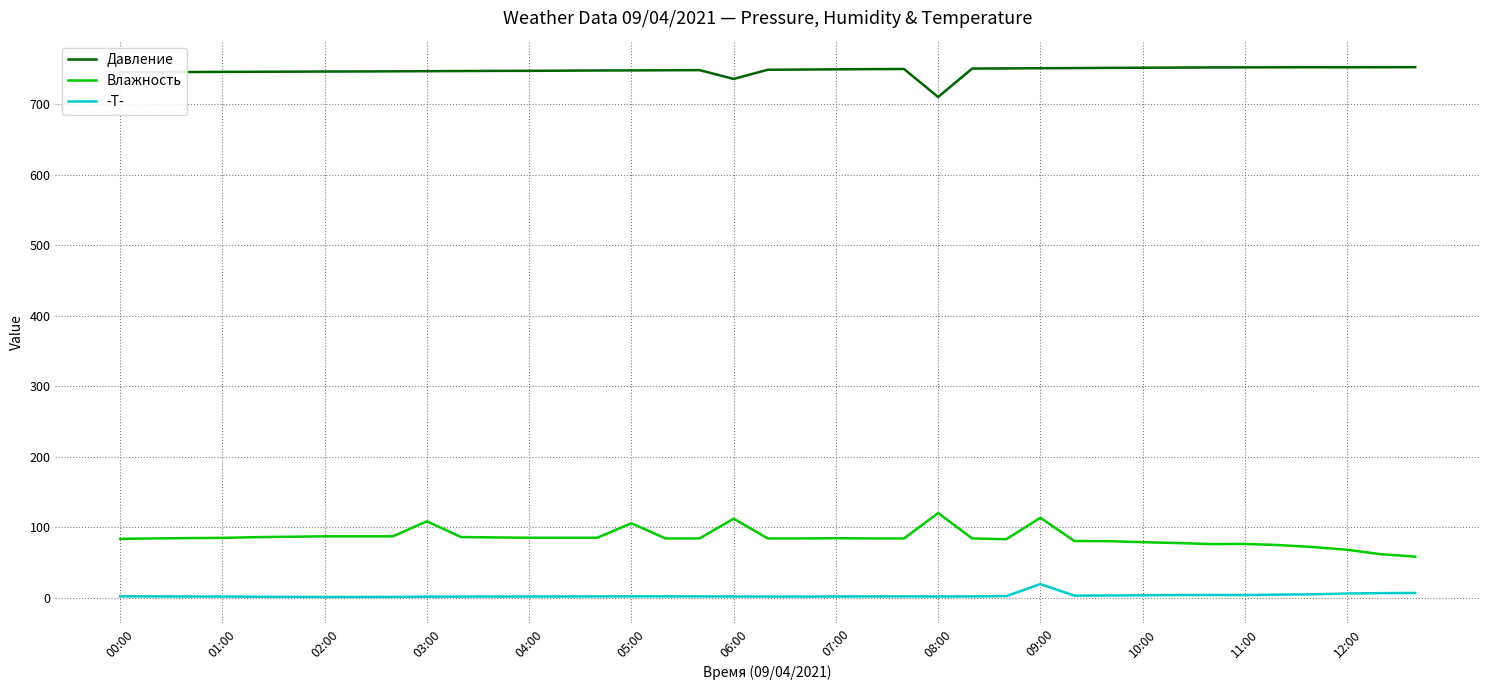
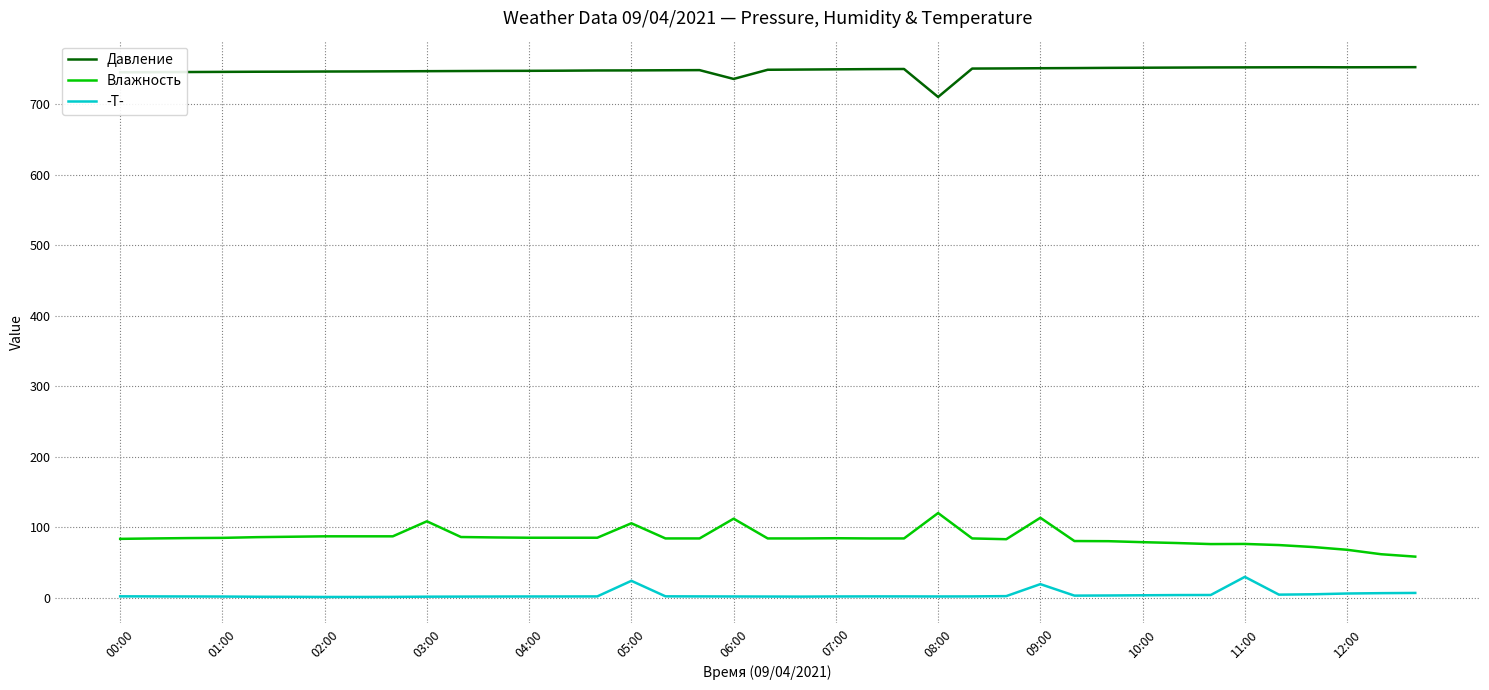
-T-, 05:00: 0 -> 20
-T-, 11:00: 0 -> 30
